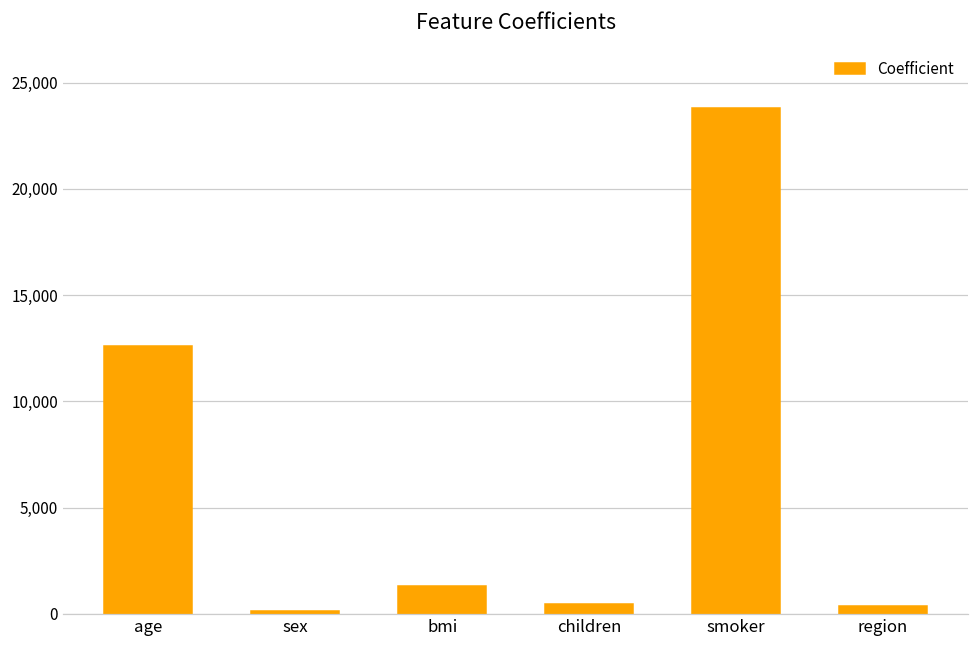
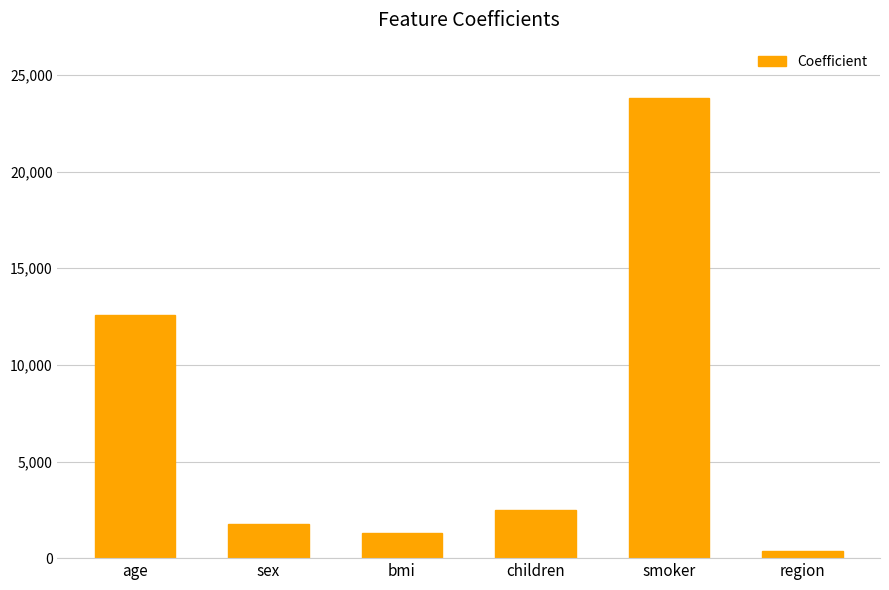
sex: 100 -> 1,700
children: 500 -> 2,500
